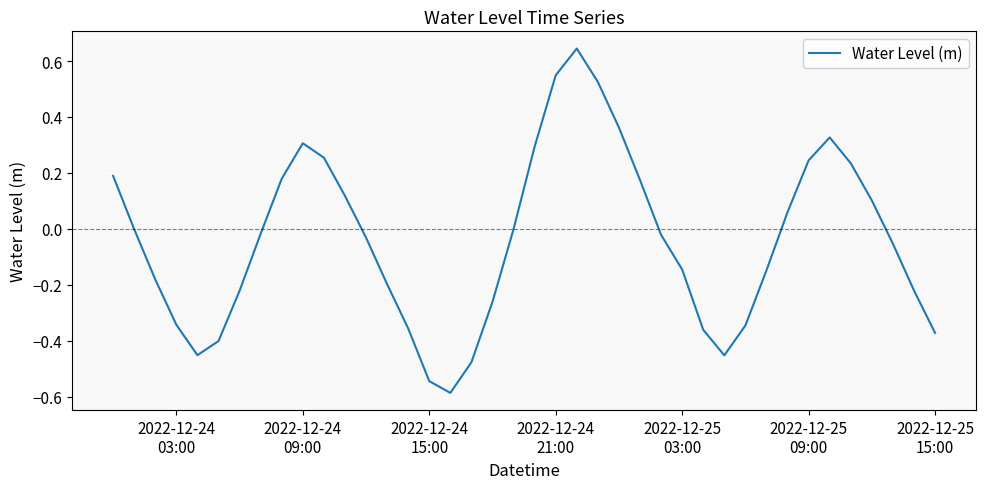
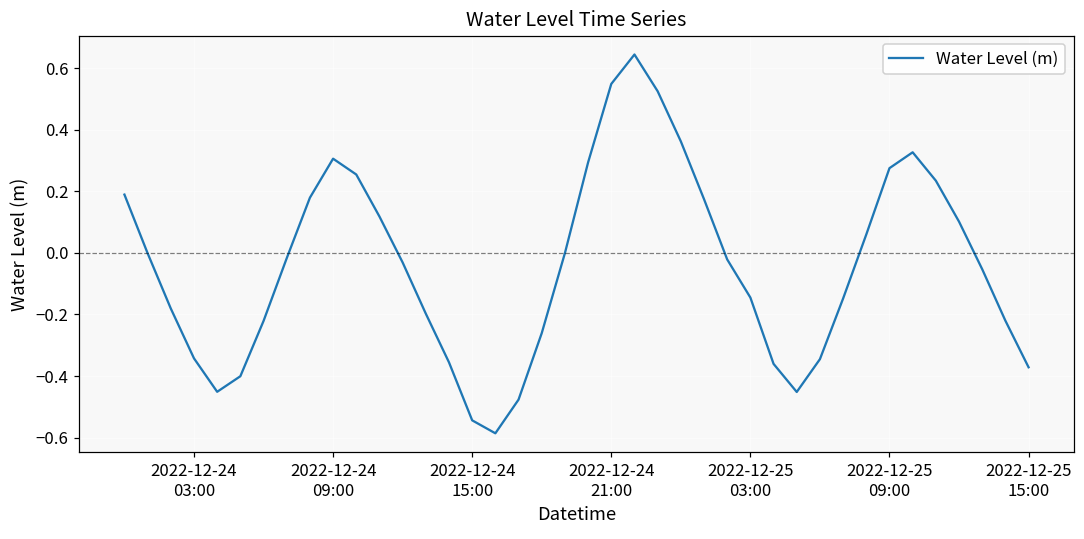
2022-12-25 09:00: 0.24 -> 0.28
